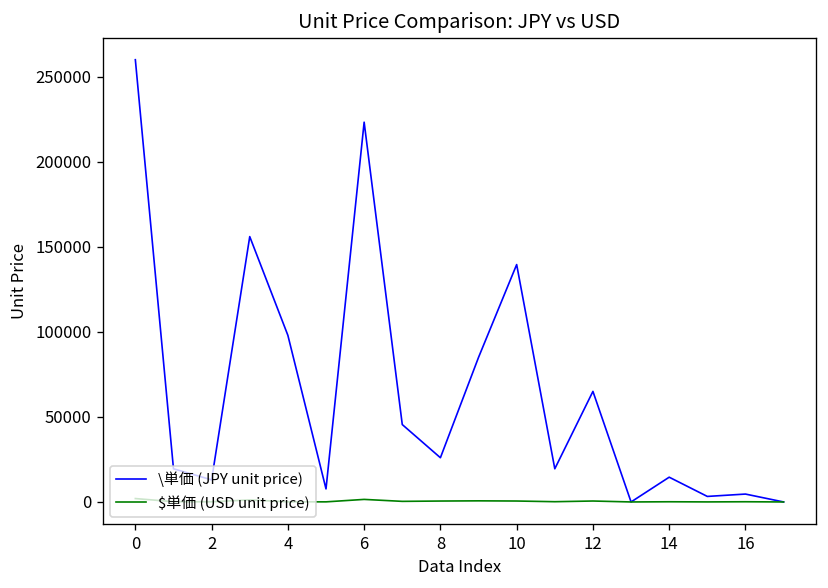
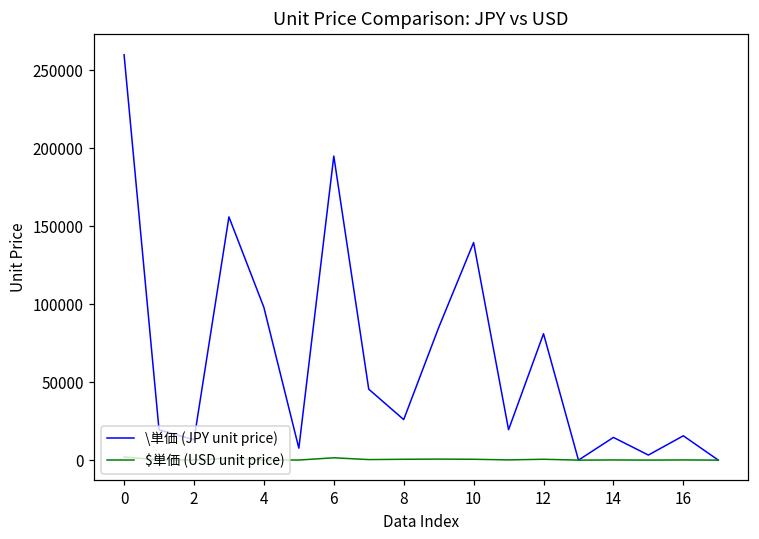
\単価 (JPY unit price), 6: 223000 -> 195000
\単価 (JPY unit price), 12: 65000 -> 81000
\単価 (JPY unit price), 16: 5000 -> 16000
